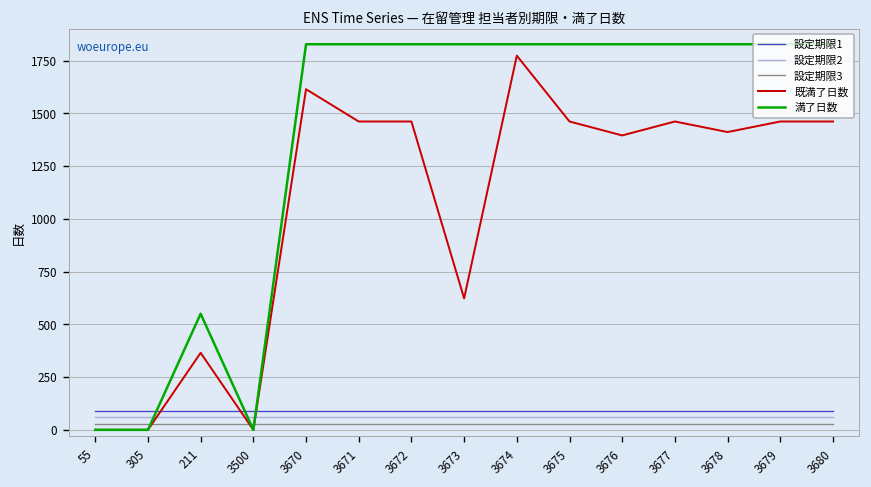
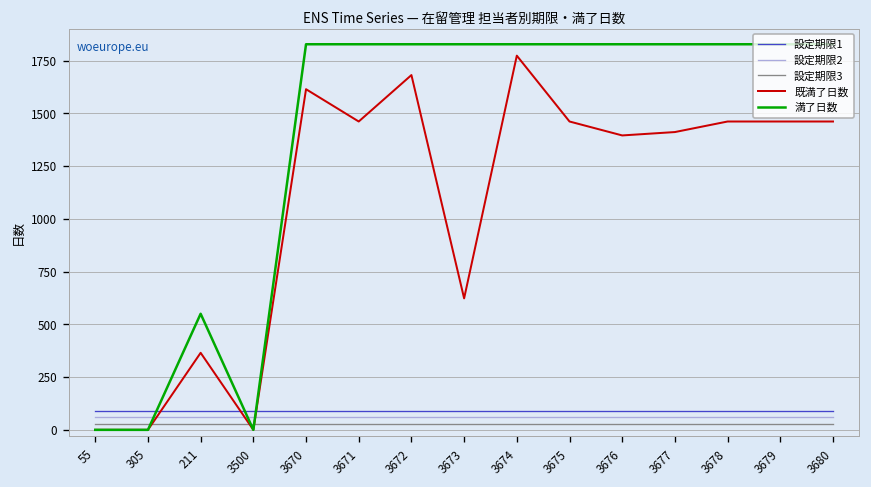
既満了日数, 3672: 1460 -> 1680
既満了日数, 3677: 1460 -> 1410
既満了日数, 3678: 1410 -> 1460
